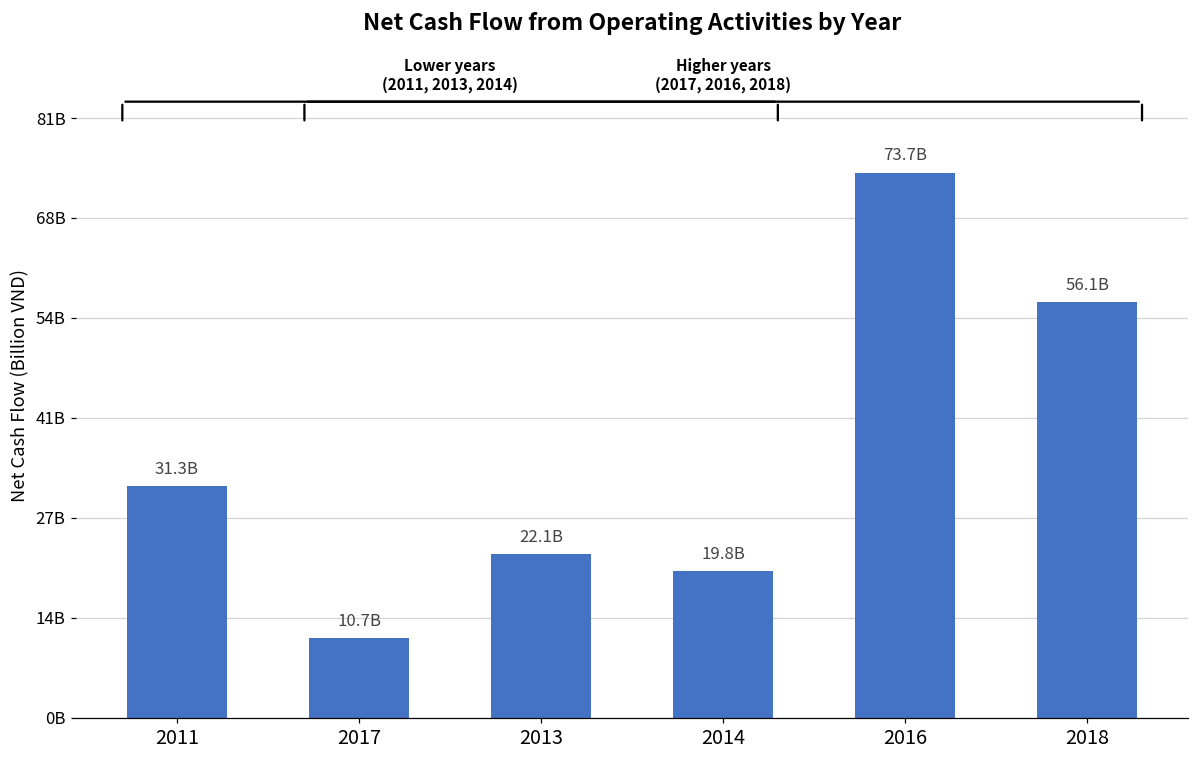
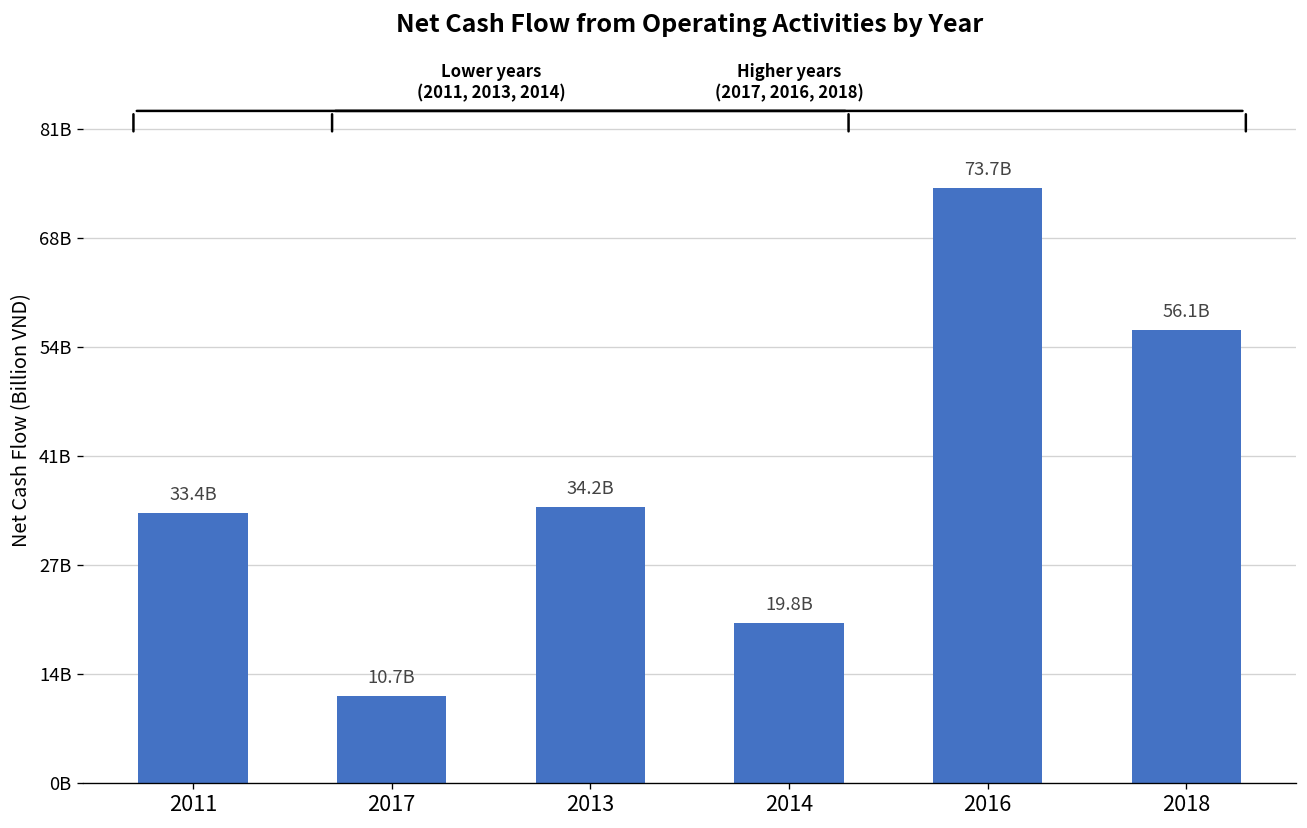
2011: 31.3B -> 33.4B
2013: 22.1B -> 34.2B
